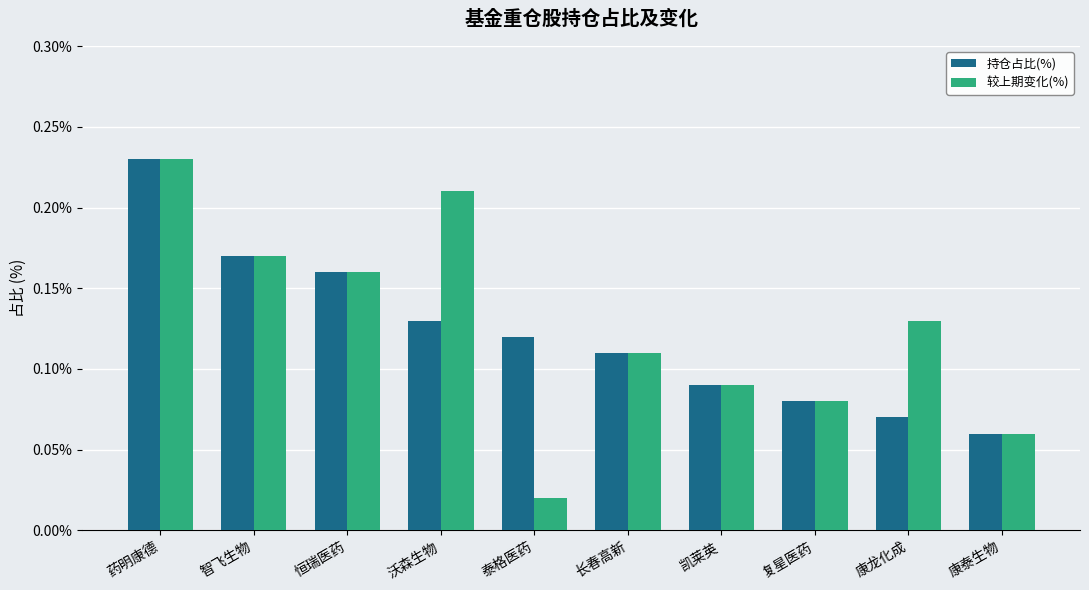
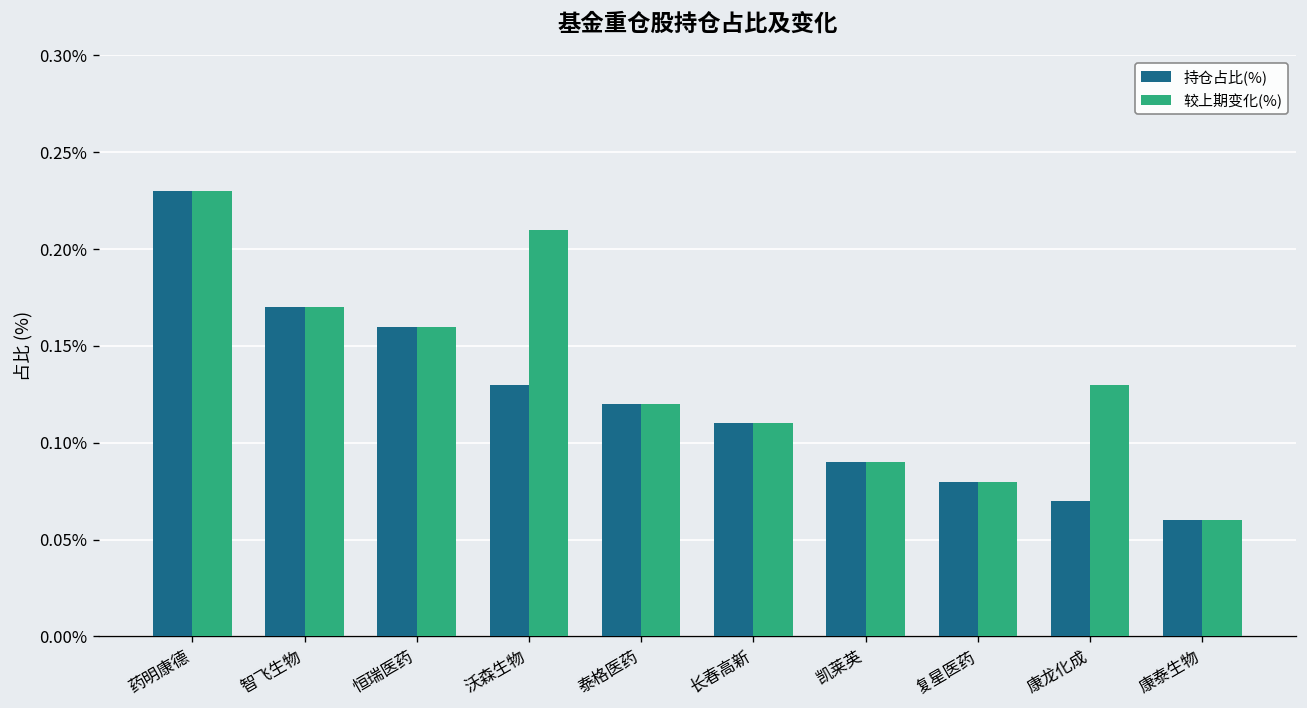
较上期变化(%), 泰格医药: 0.02% -> 0.12%
